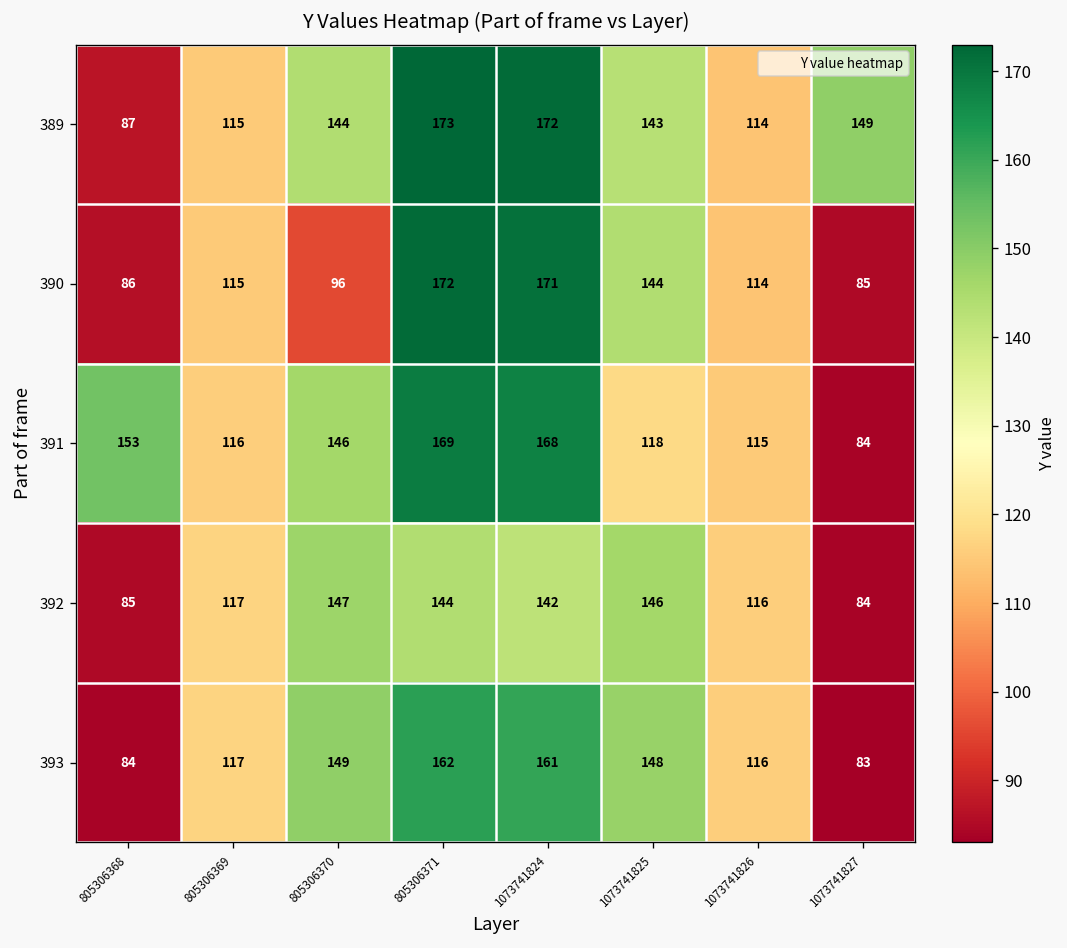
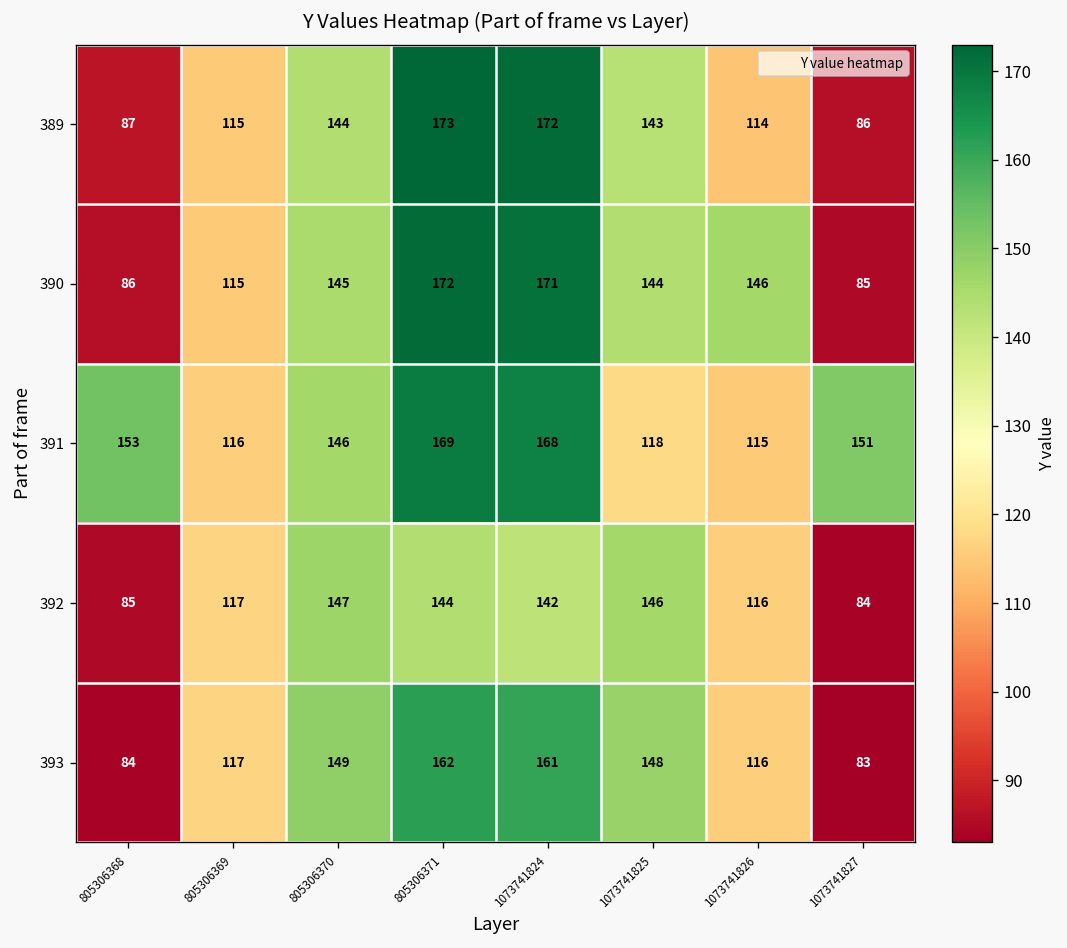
389, 1073741827: 149 -> 86
390, 805306370: 96 -> 145
390, 1073741826: 114 -> 146
391, 1073741827: 84 -> 151
